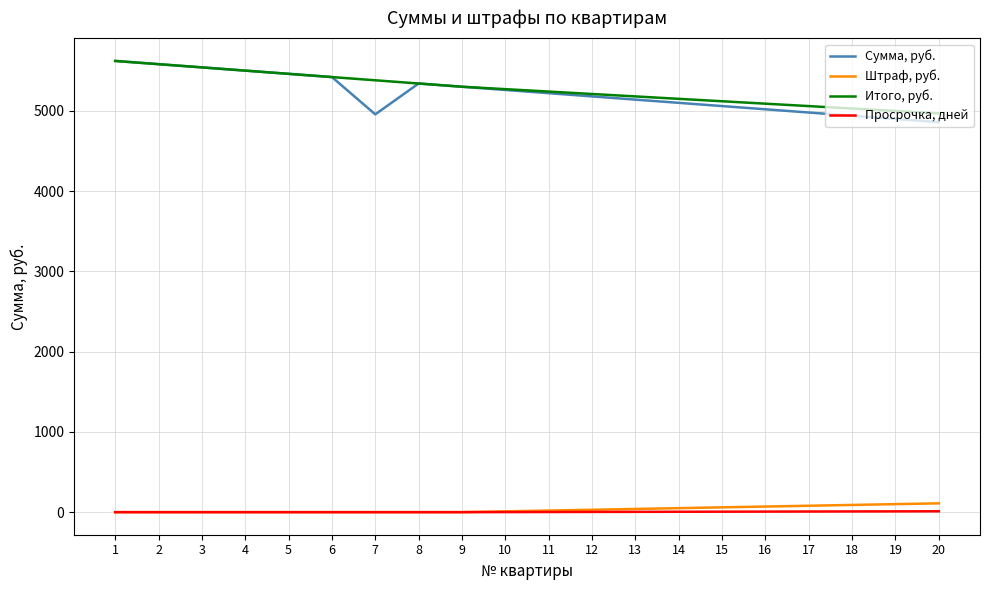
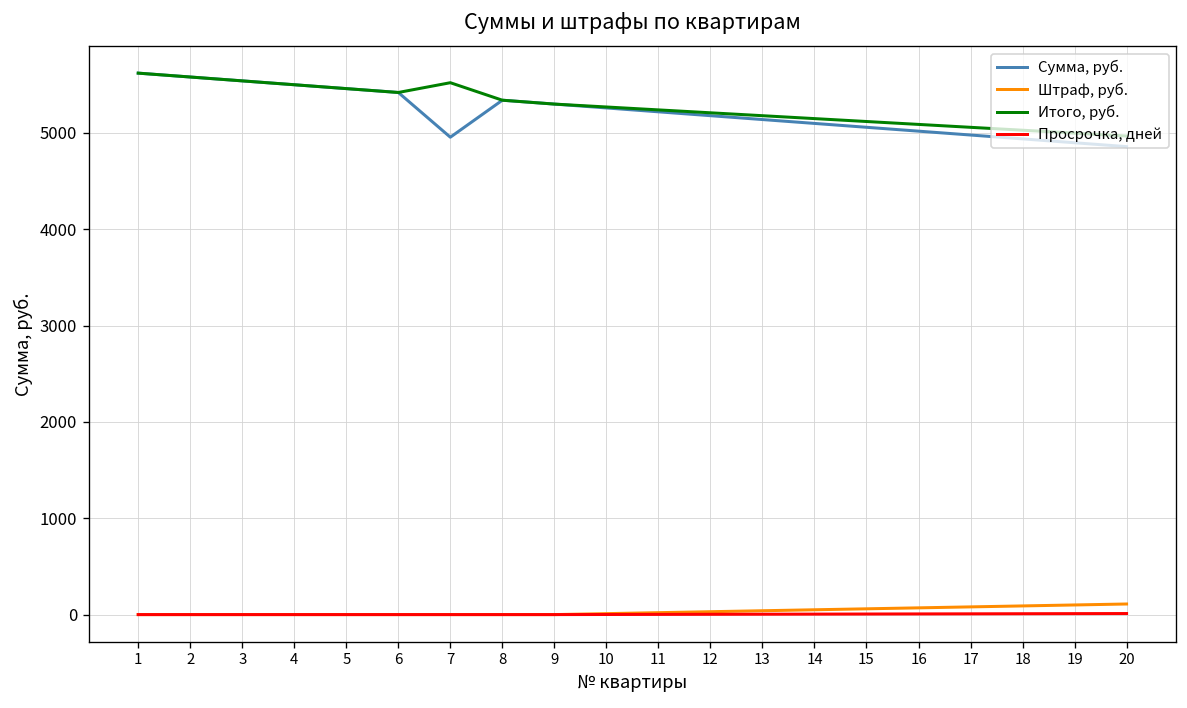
Итого, руб., 7: 5400 -> 5500
